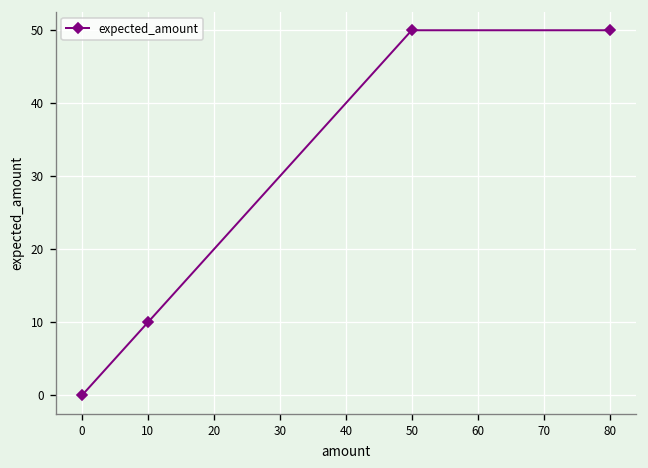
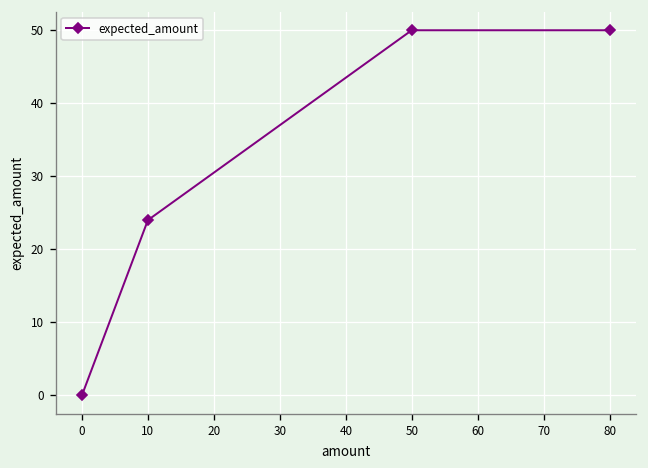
10: 10 -> 24
